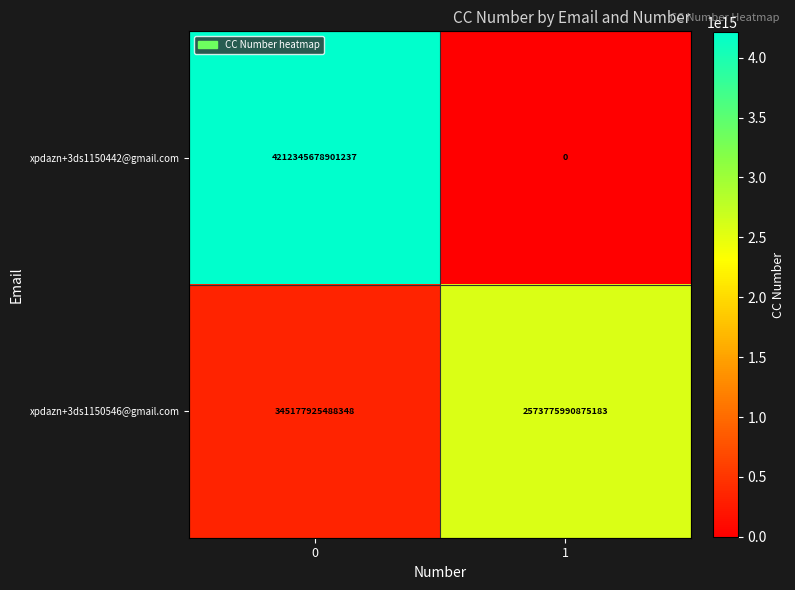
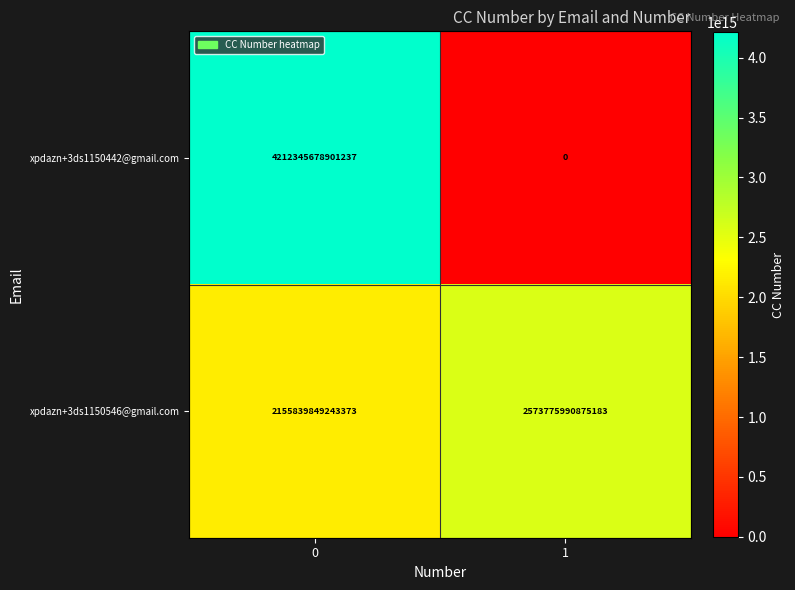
xpdazn+3ds1150546@gmail.com, 0: 345177925488348 -> 2155839849243373
